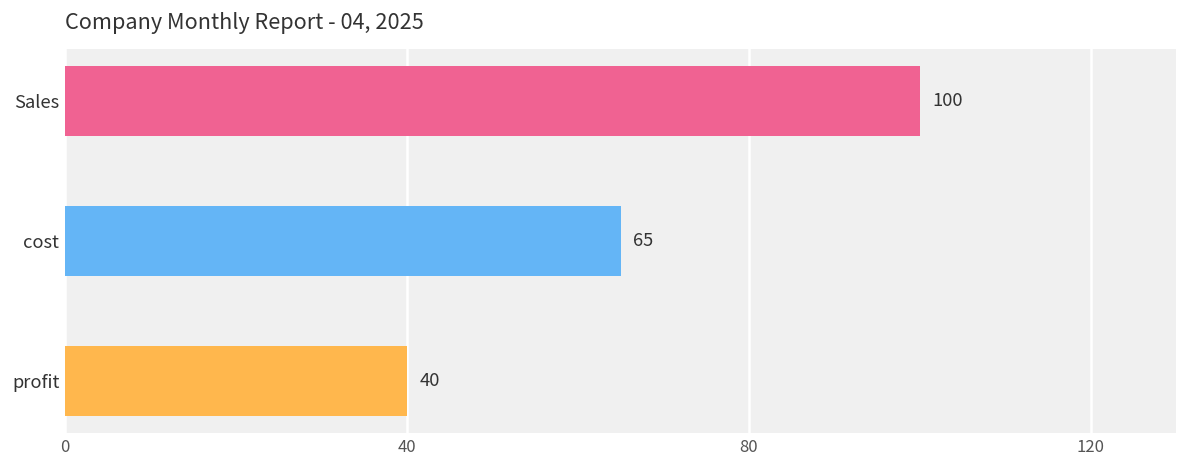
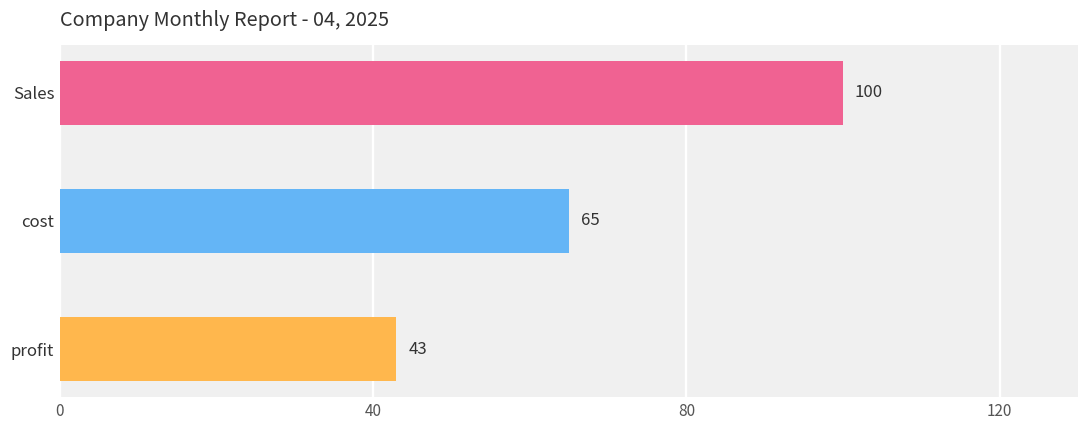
profit: 40 -> 43
